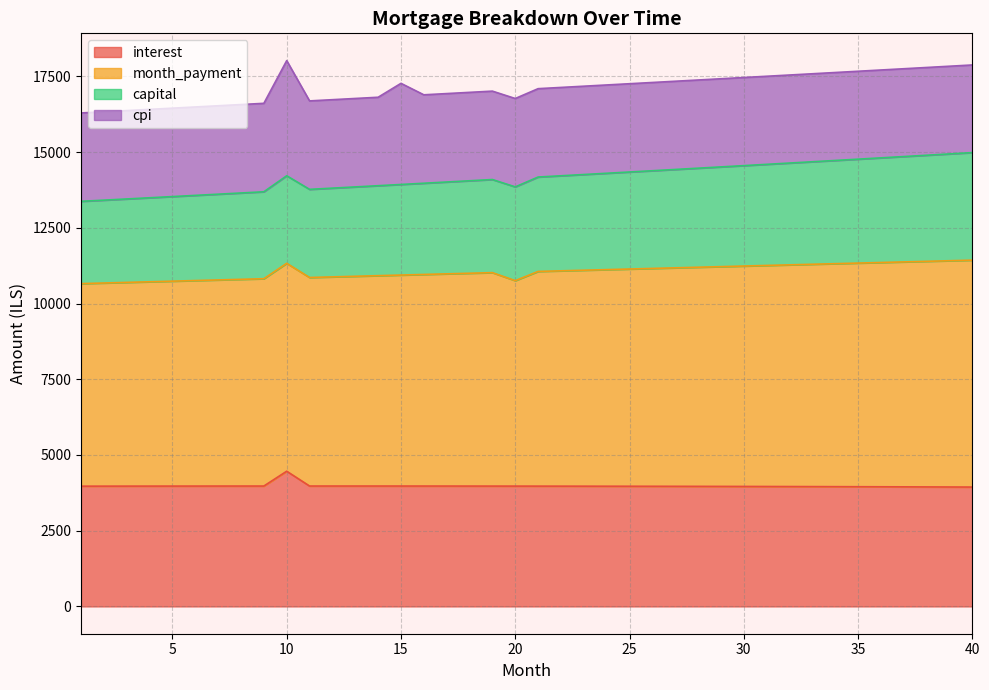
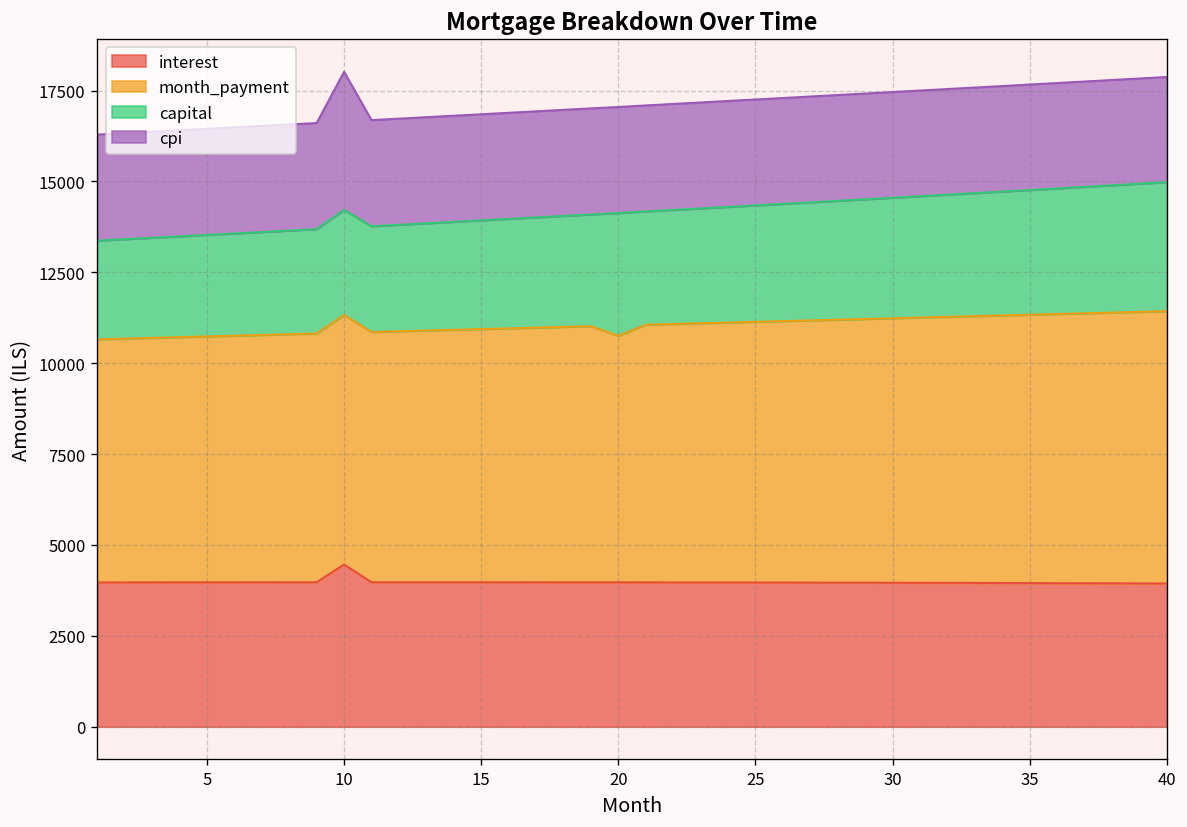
cpi, 15: 3300 -> 2900
capital, 20: 3100 -> 3400
